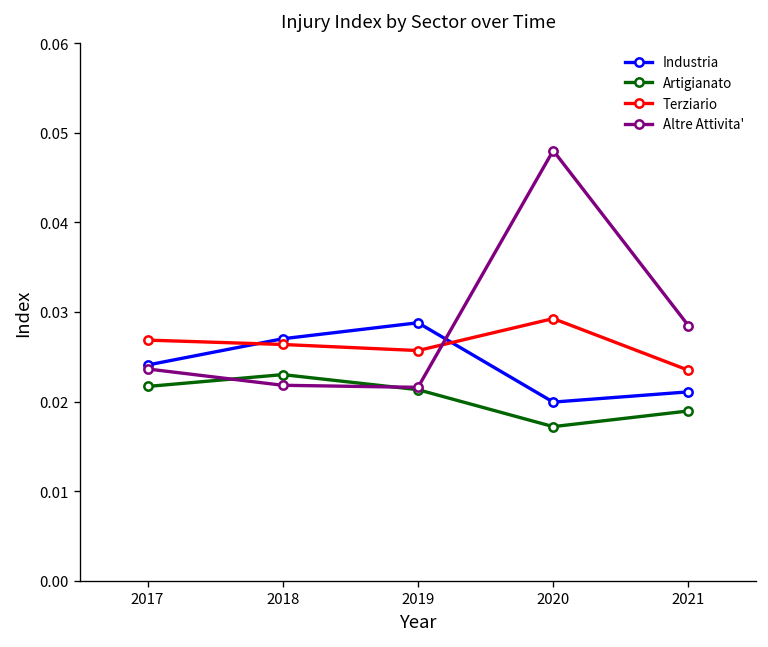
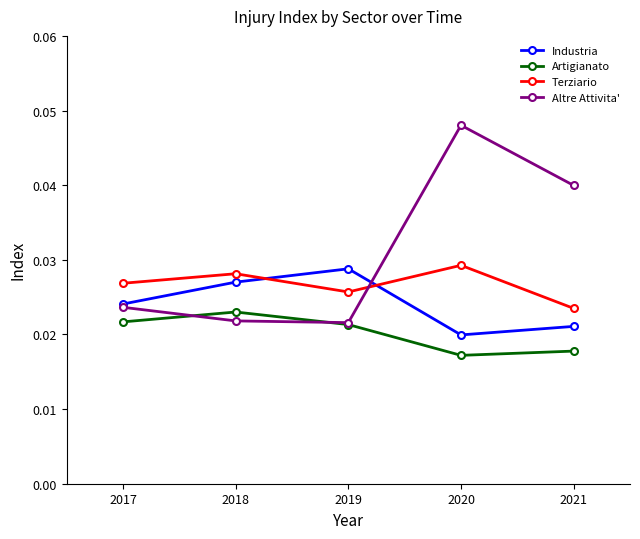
Terziario, 2018: 0.026 -> 0.028
Artigianato, 2021: 0.019 -> 0.018
Altre Attivita', 2021: 0.028 -> 0.040
